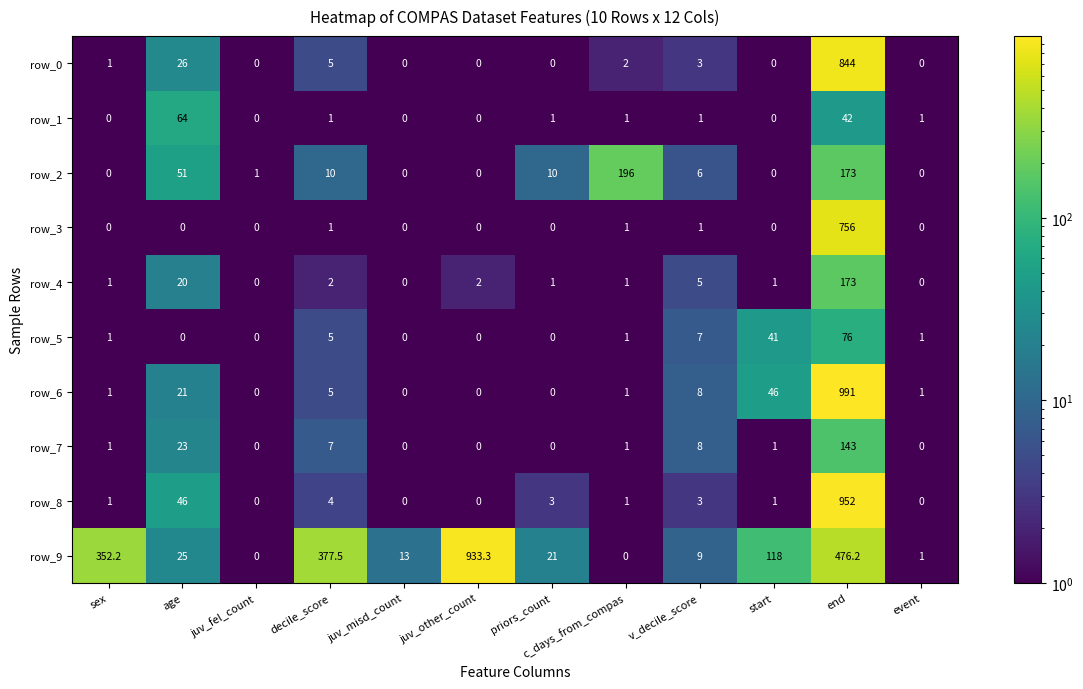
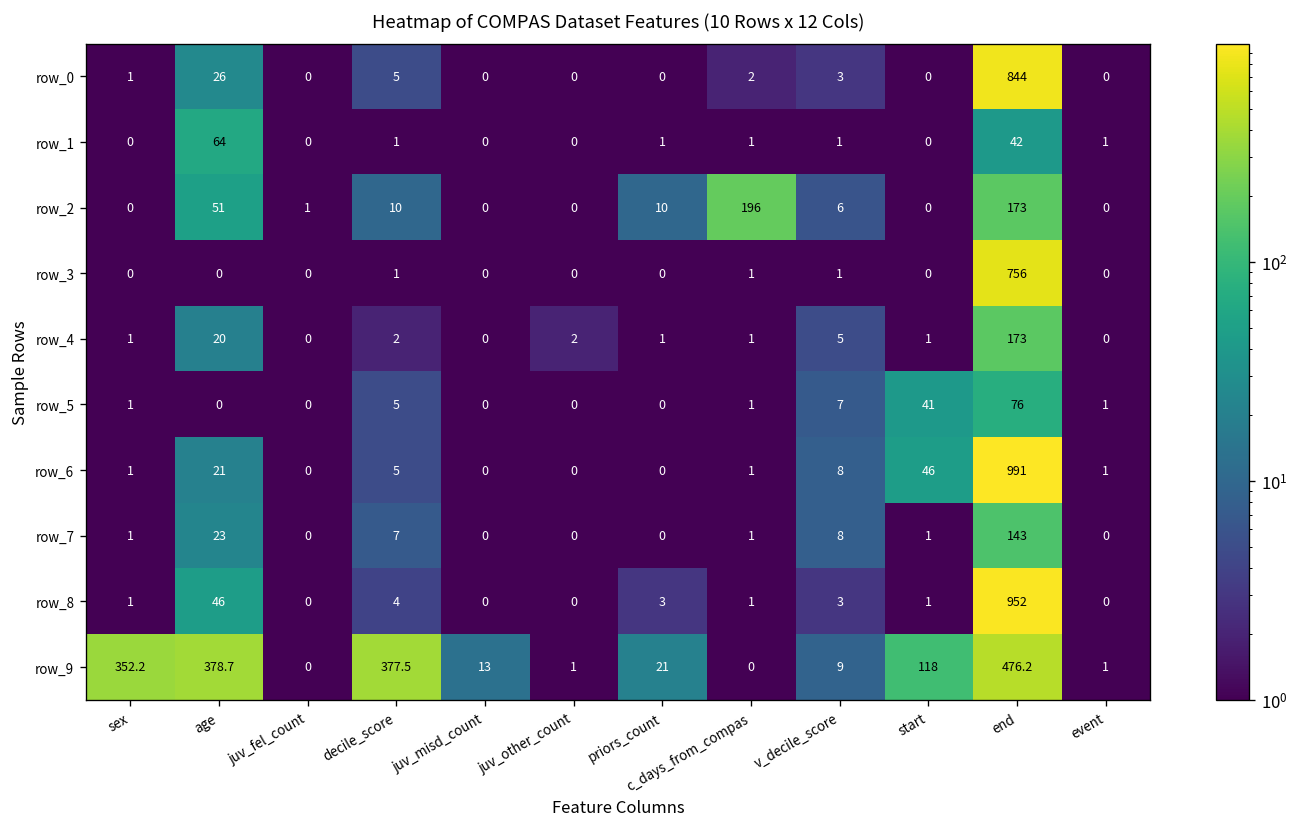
row_9, age: 25 -> 378.7
row_9, juv_other_count: 933.3 -> 1
